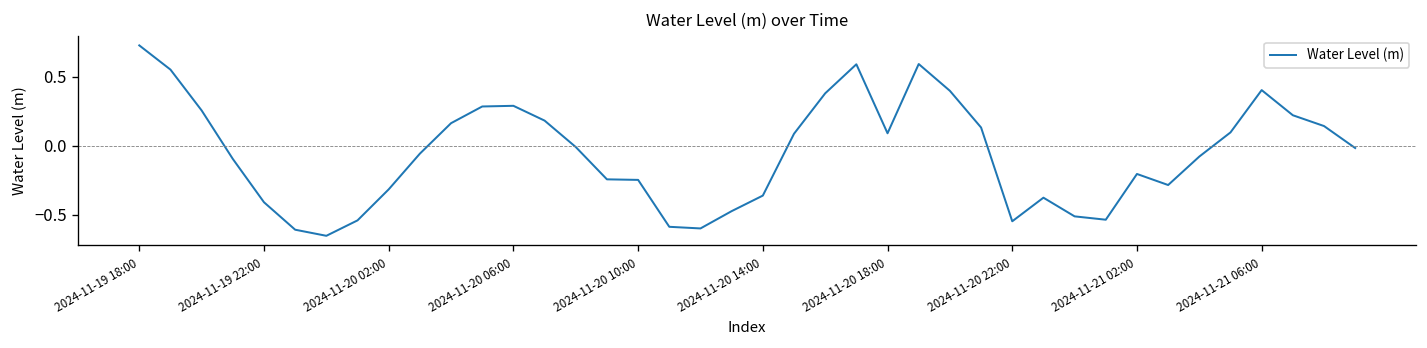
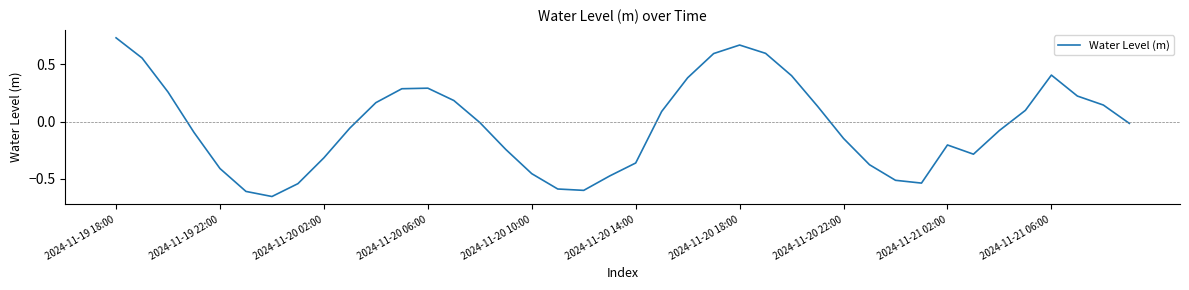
2024-11-20 10:00: -0.25 -> -0.45
2024-11-20 18:00: 0.09 -> 0.67
2024-11-20 22:00: -0.55 -> -0.15
